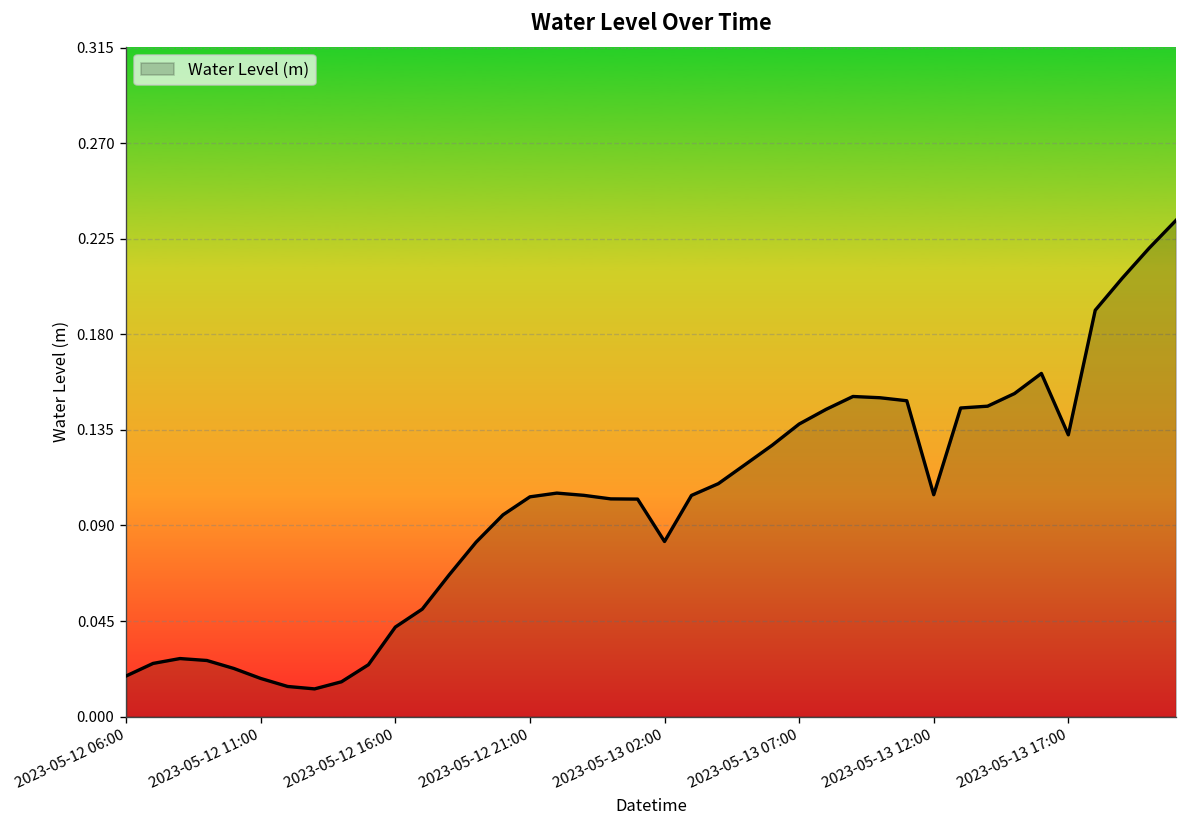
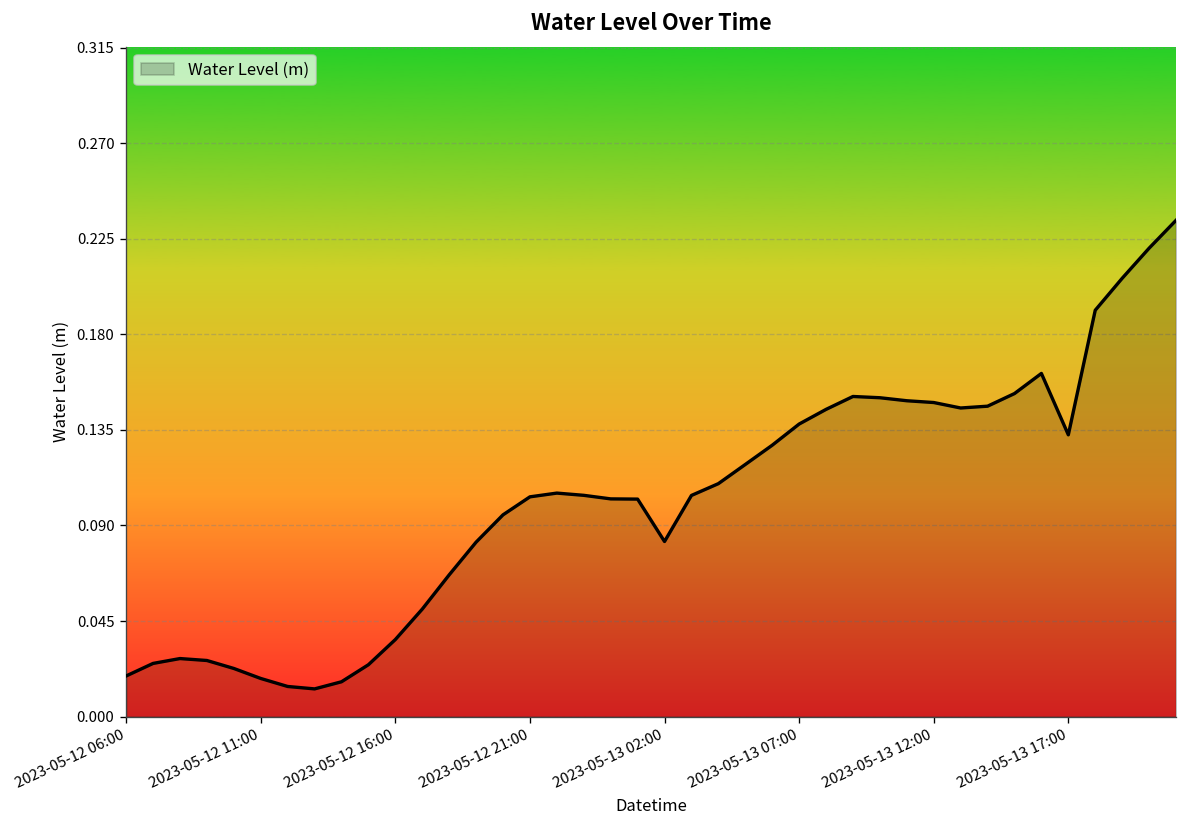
2023-05-12 16:00: 0.042 -> 0.036
2023-05-13 12:00: 0.104 -> 0.148
